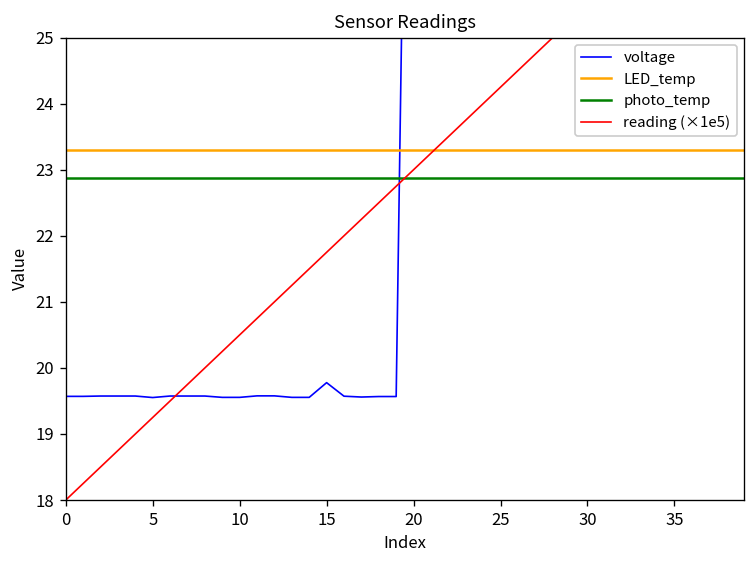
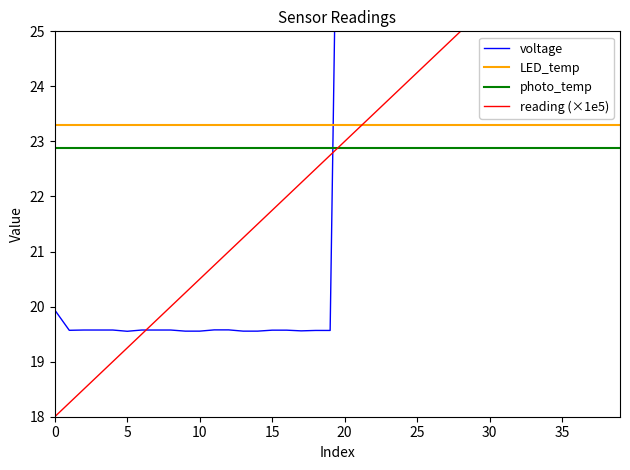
voltage, 0: 19.6 -> 19.9
voltage, 15: 19.8 -> 19.6
